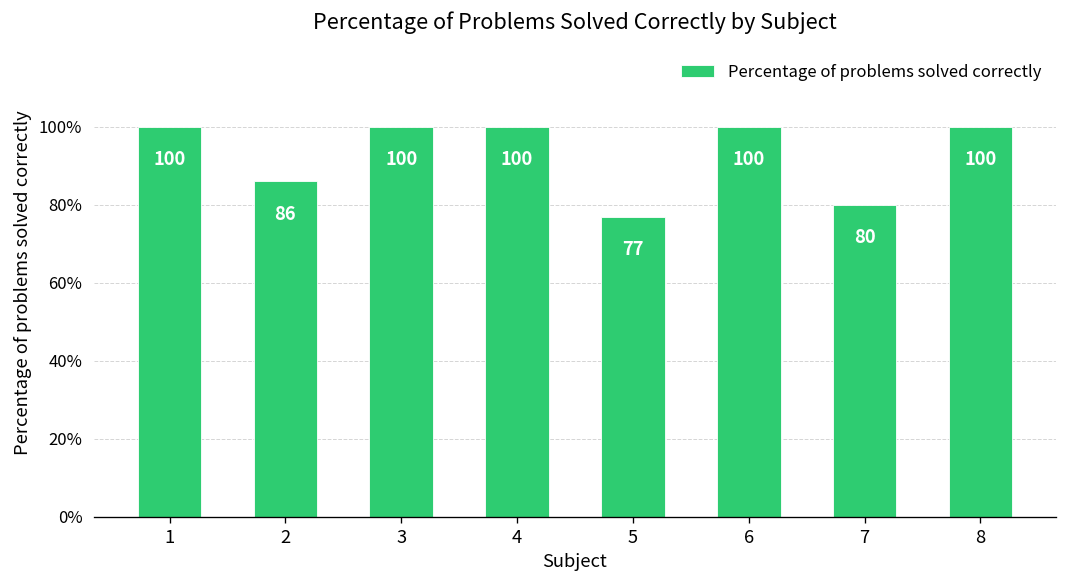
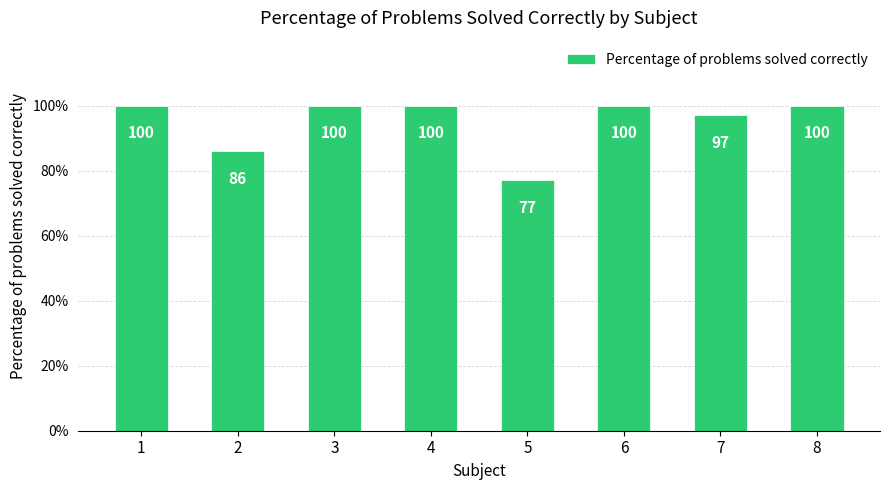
7: 80 -> 97
